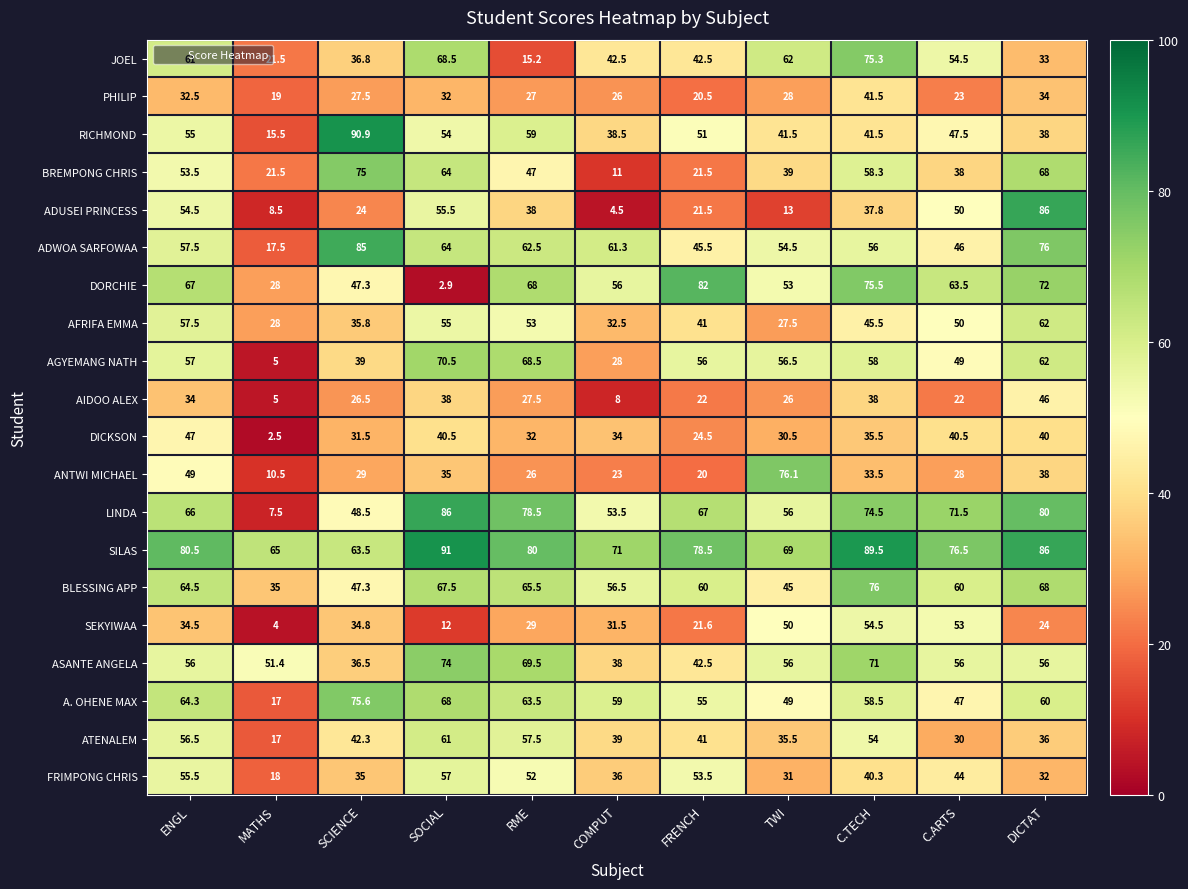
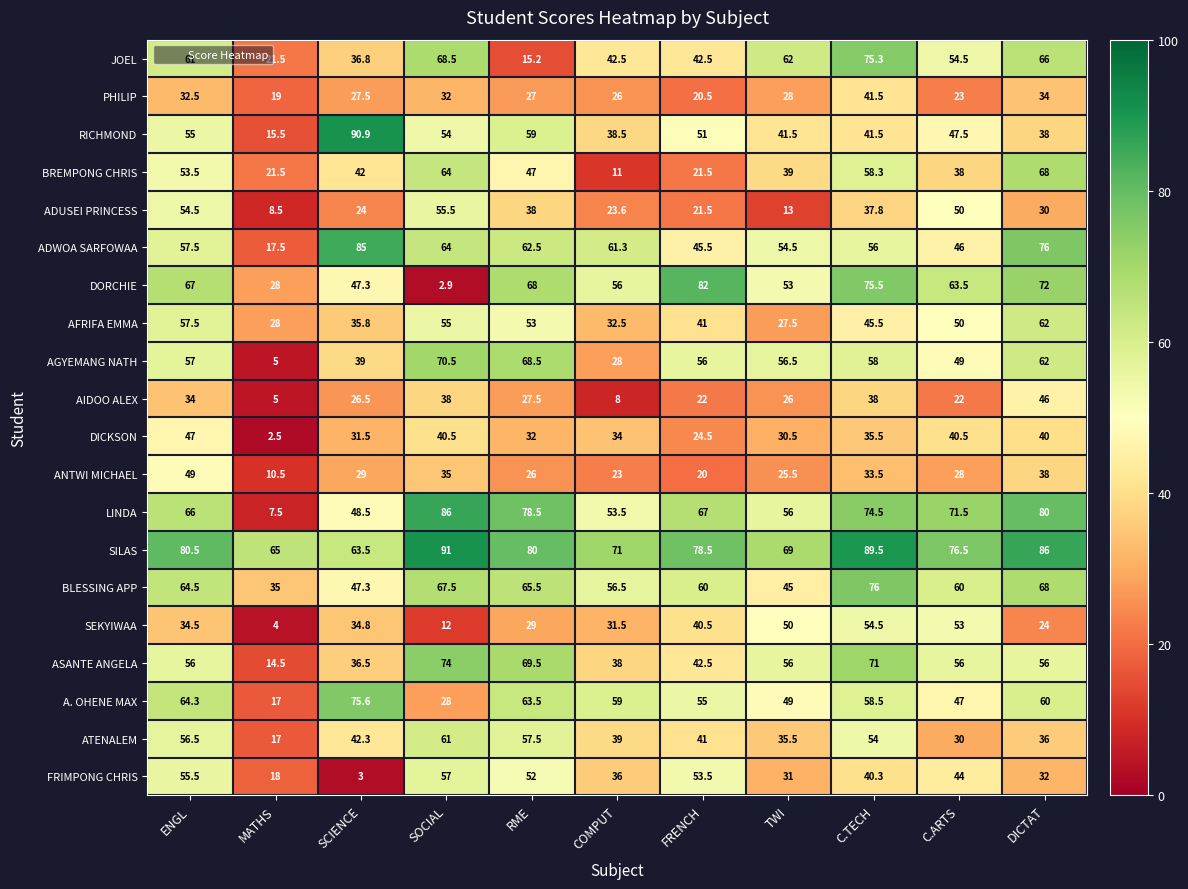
JOEL, DICTAT: 33 -> 66
BREMPONG CHRIS, SCIENCE: 75 -> 42
ADUSEI PRINCESS, COMPUT: 4.5 -> 23.6
ADUSEI PRINCESS, DICTAT: 86 -> 30
ANTWI MICHAEL, TWI: 76.1 -> 25.5
SEKYIWAA, FRENCH: 21.6 -> 40.5
ASANTE ANGELA, MATHS: 51.4 -> 14.5
A. OHENE MAX, SOCIAL: 68 -> 28
FRIMPONG CHRIS, SCIENCE: 35 -> 3
